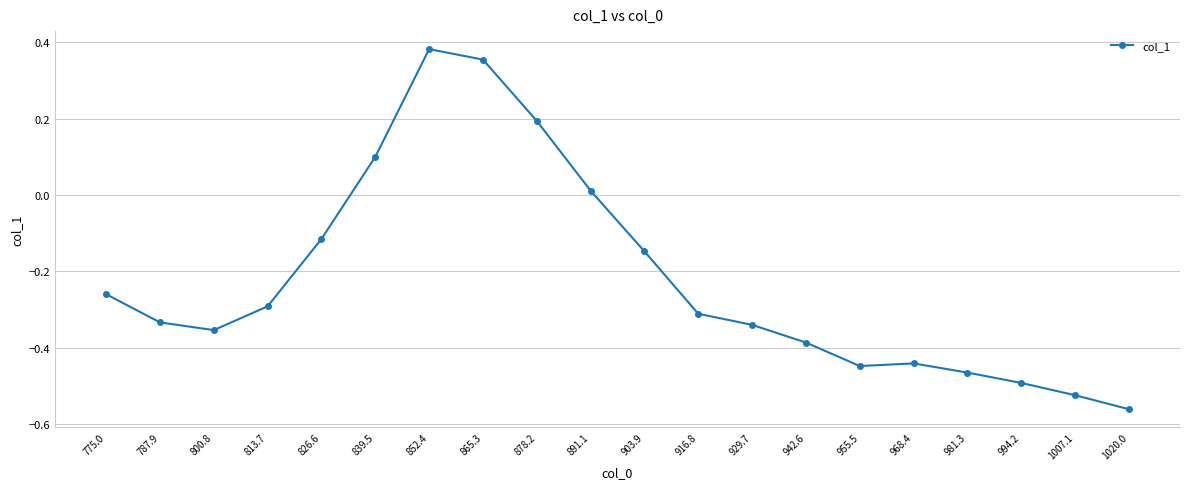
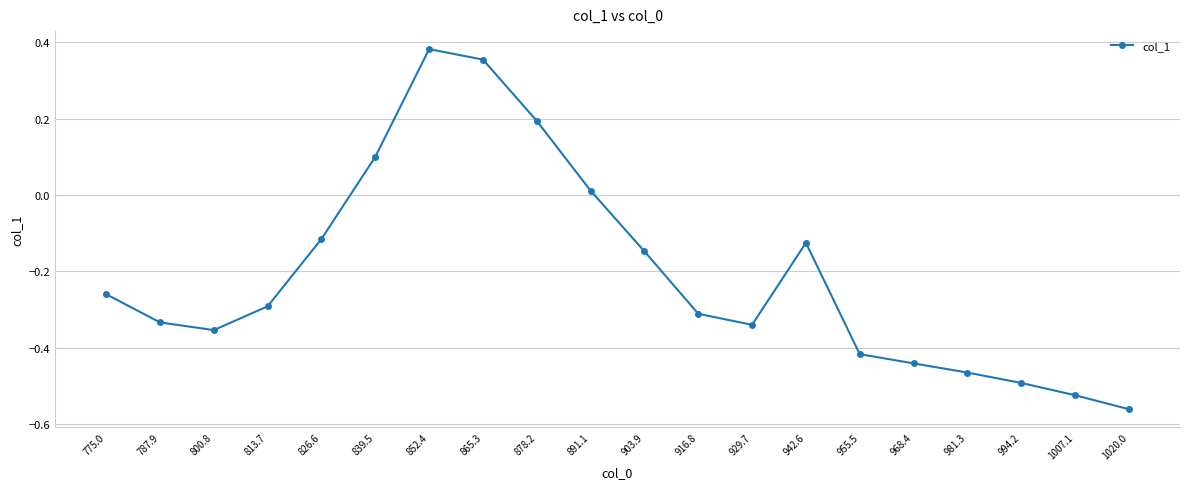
942.6: -0.39 -> -0.13
955.5: -0.45 -> -0.42
